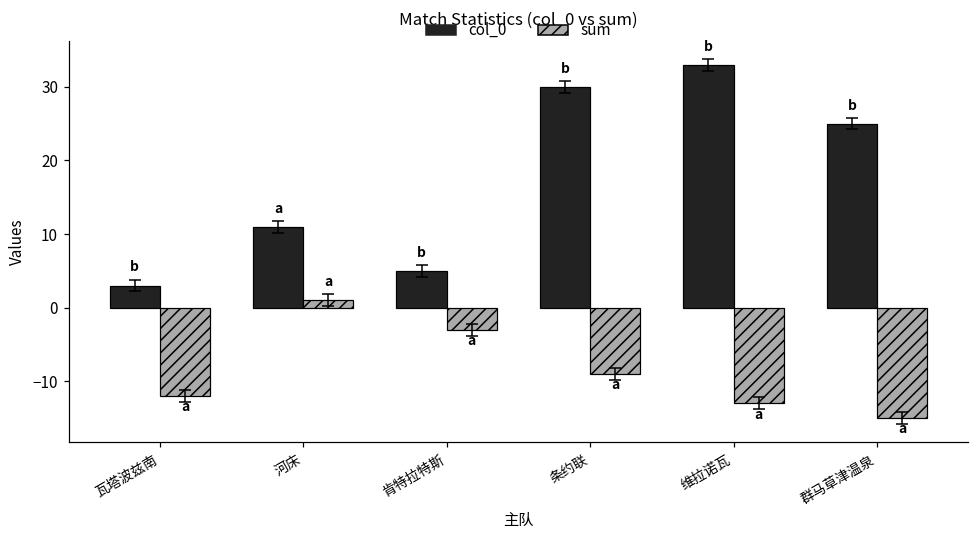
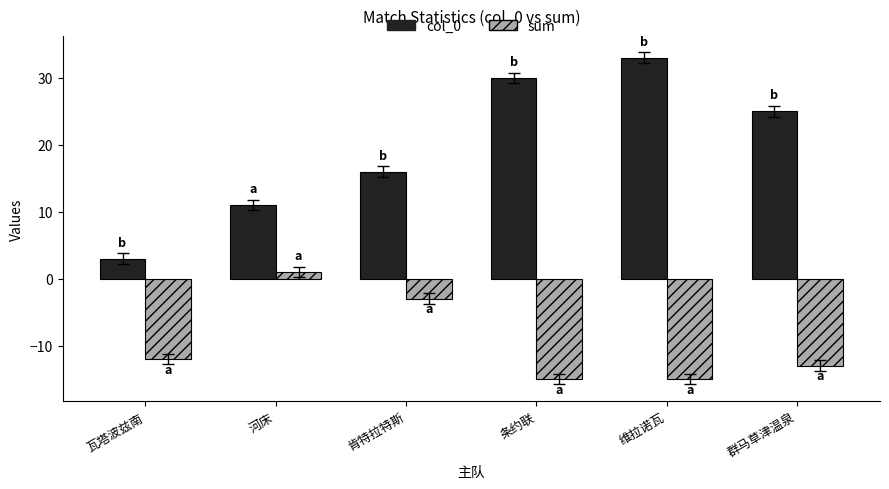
col_0, 肯特拉特斯: 5 -> 16
sum, 条约联: -9 -> -15
sum, 维拉诺瓦: -13 -> -15
sum, 群马草津温泉: -15 -> -13
